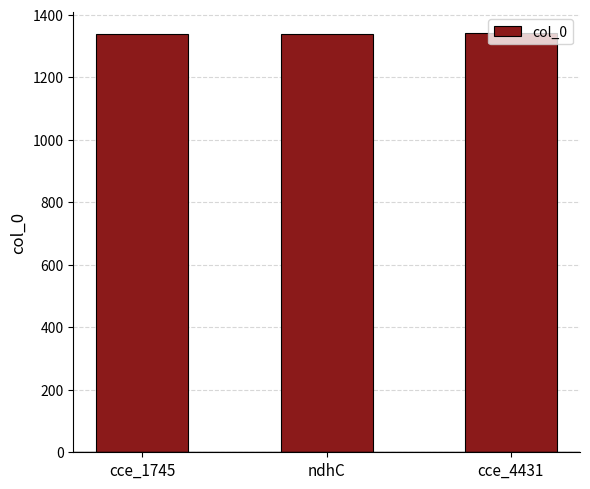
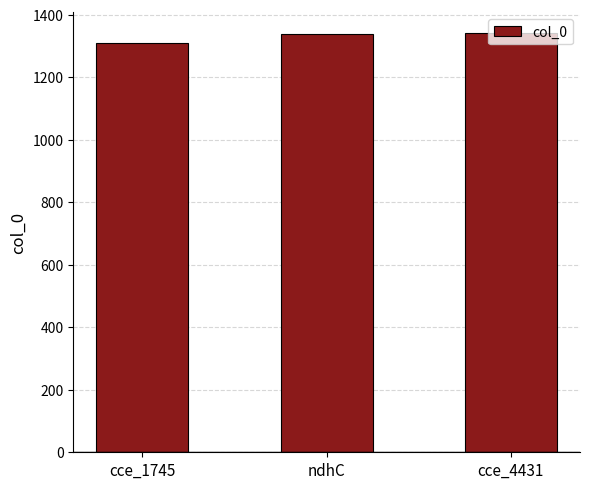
cce_1745: 1340 -> 1310
